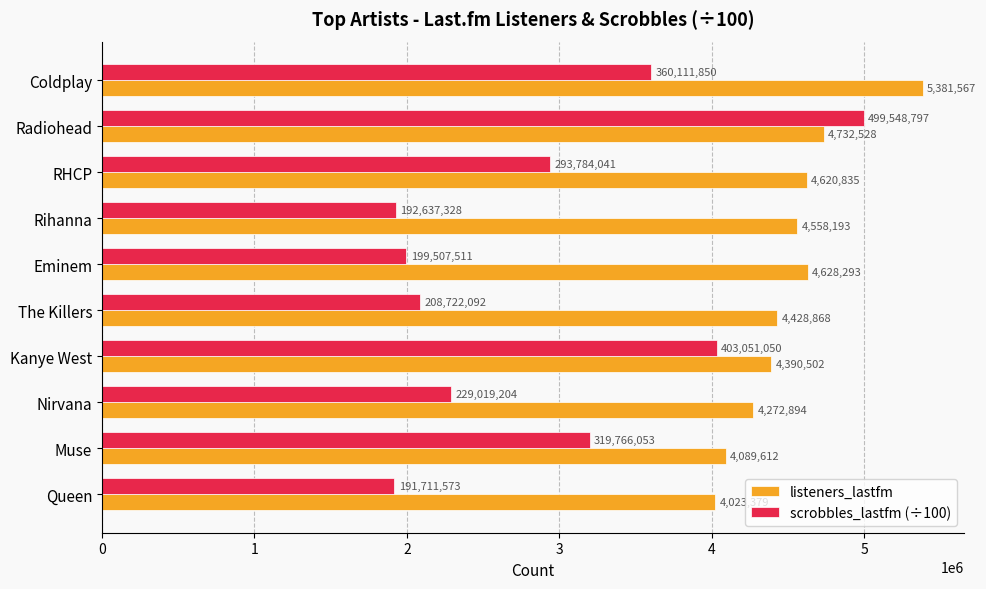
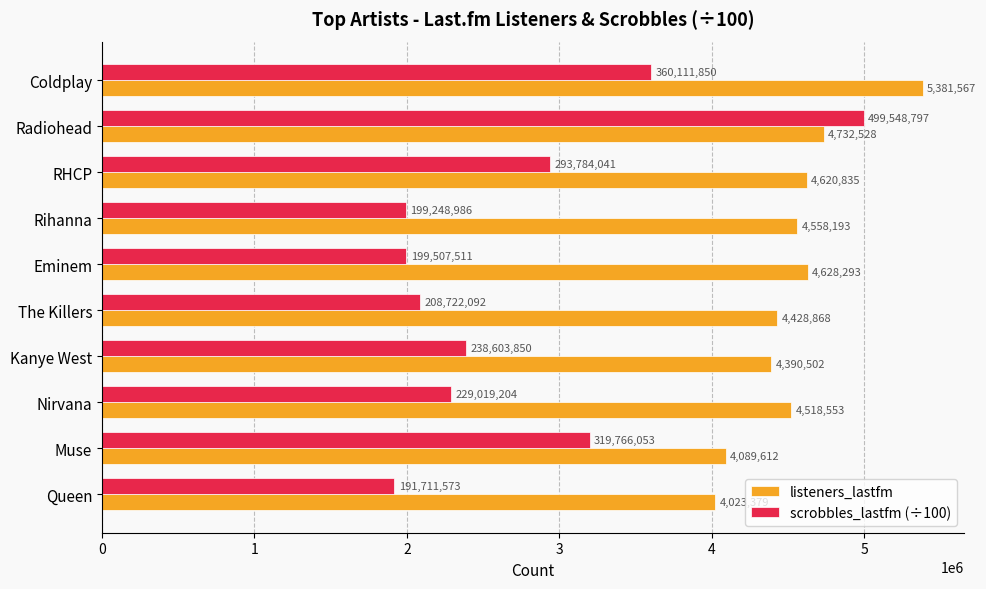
scrobbles_lastfm (÷100), Rihanna: 192,637,328 -> 199,248,986
scrobbles_lastfm (÷100), Kanye West: 403,051,050 -> 238,603,850
listeners_lastfm, Nirvana: 4,272,894 -> 4,518,553
